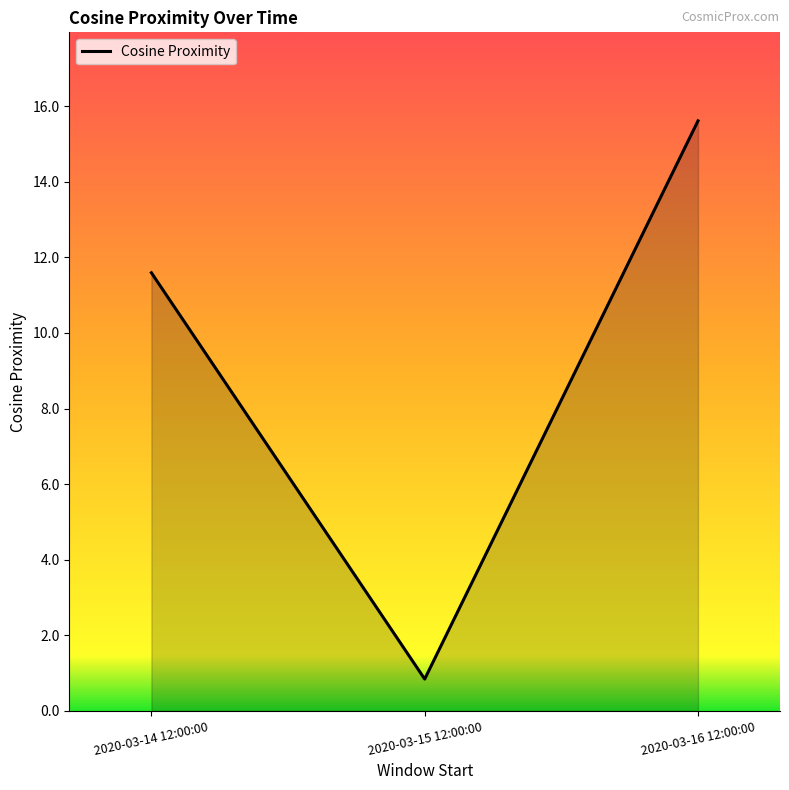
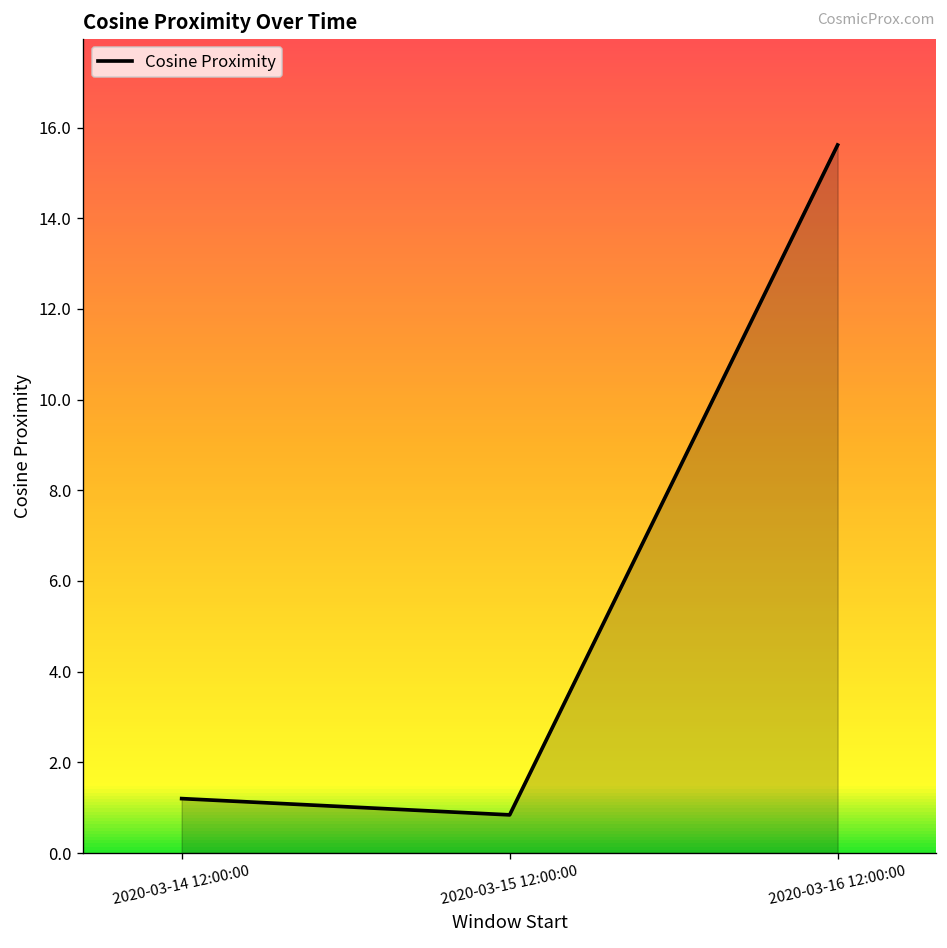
2020-03-14 12:00:00: 11.6 -> 1.2
